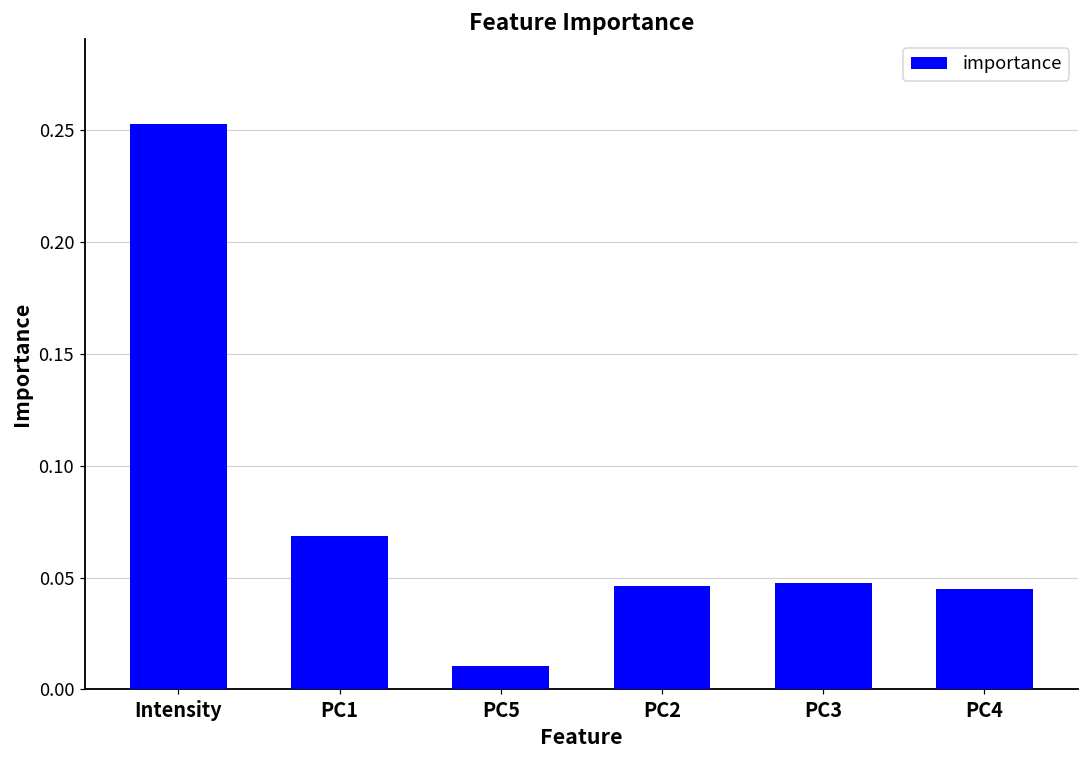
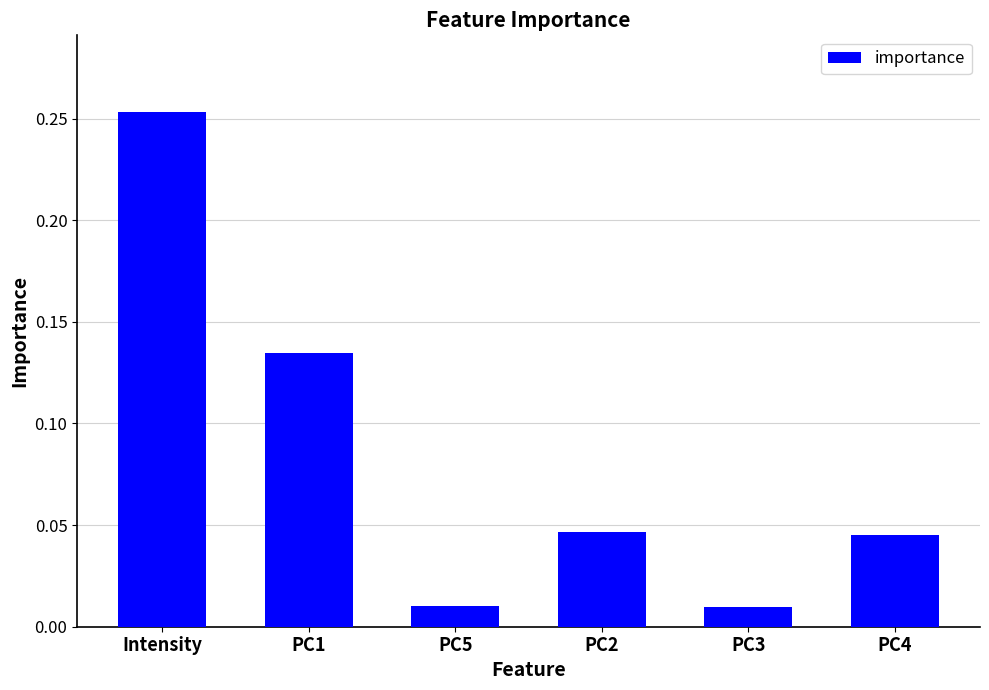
PC1: 0.068 -> 0.135
PC3: 0.048 -> 0.010
